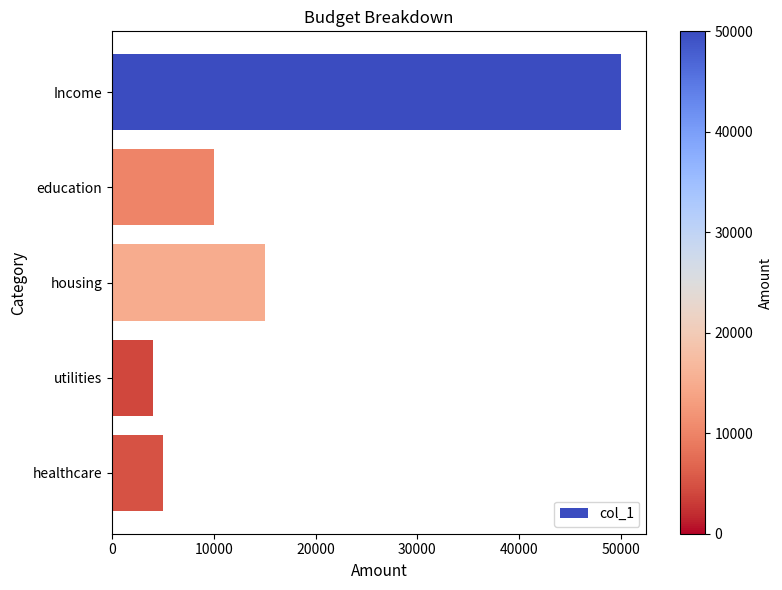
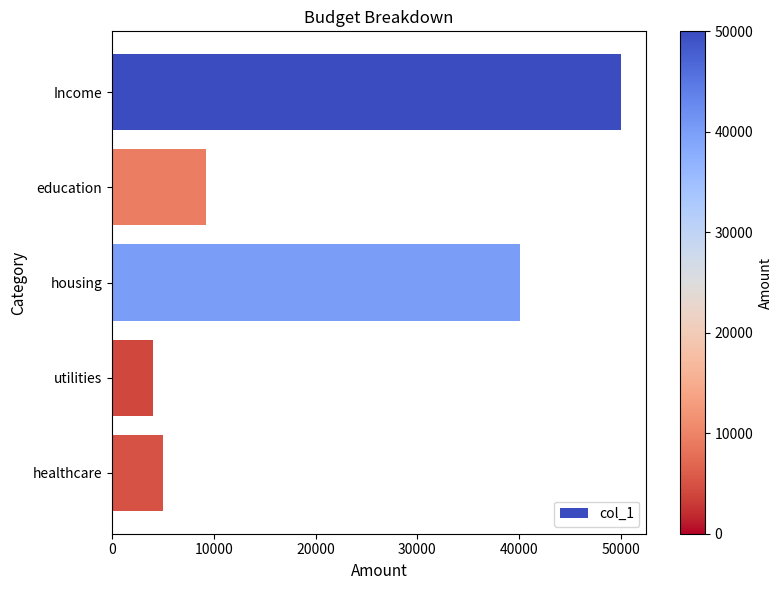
education: 10000 -> 9200
housing: 15000 -> 40100
